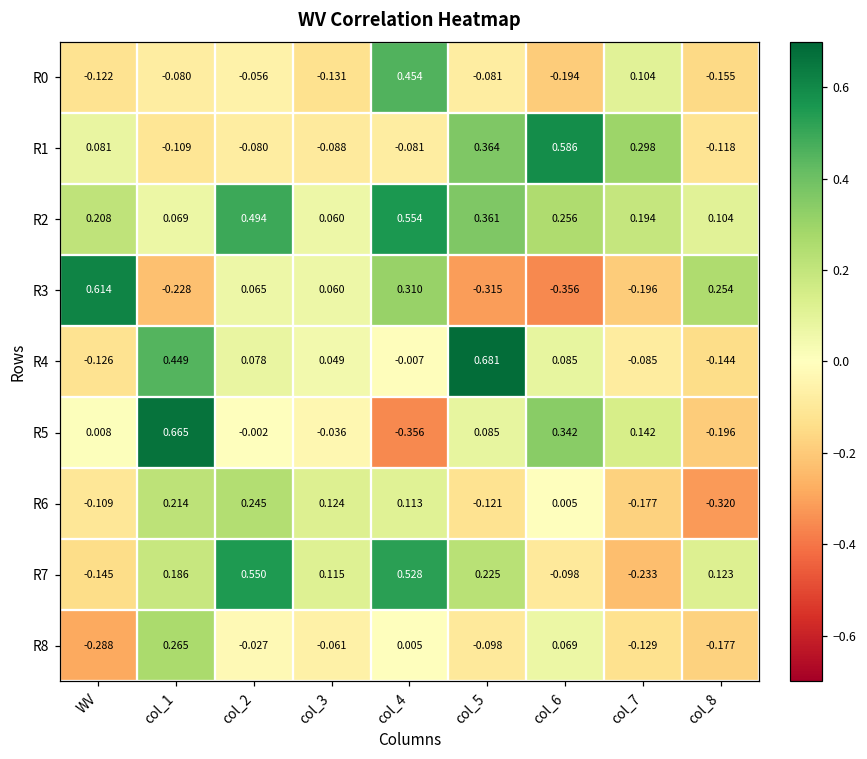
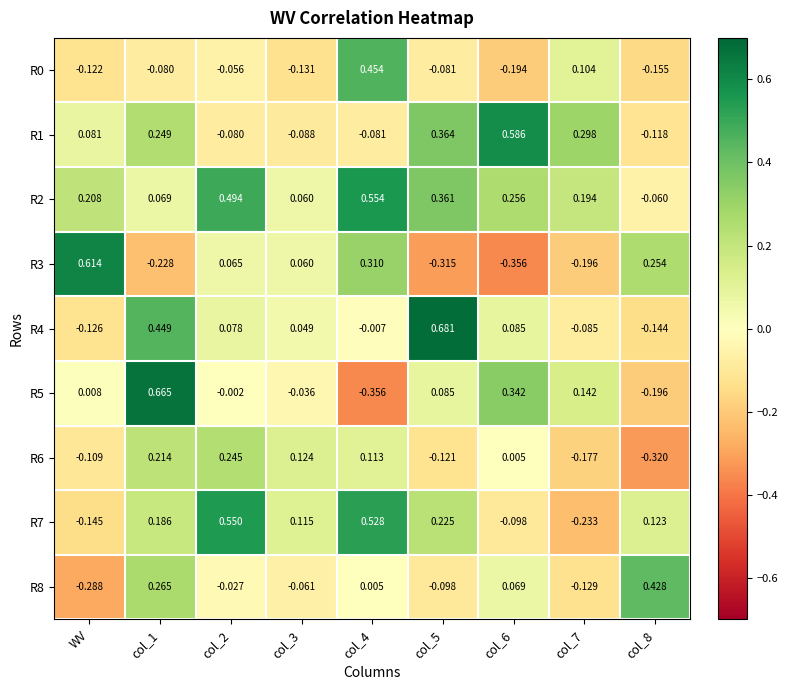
R1, col_1: -0.109 -> 0.249
R2, col_8: 0.104 -> -0.060
R8, col_8: -0.177 -> 0.428
